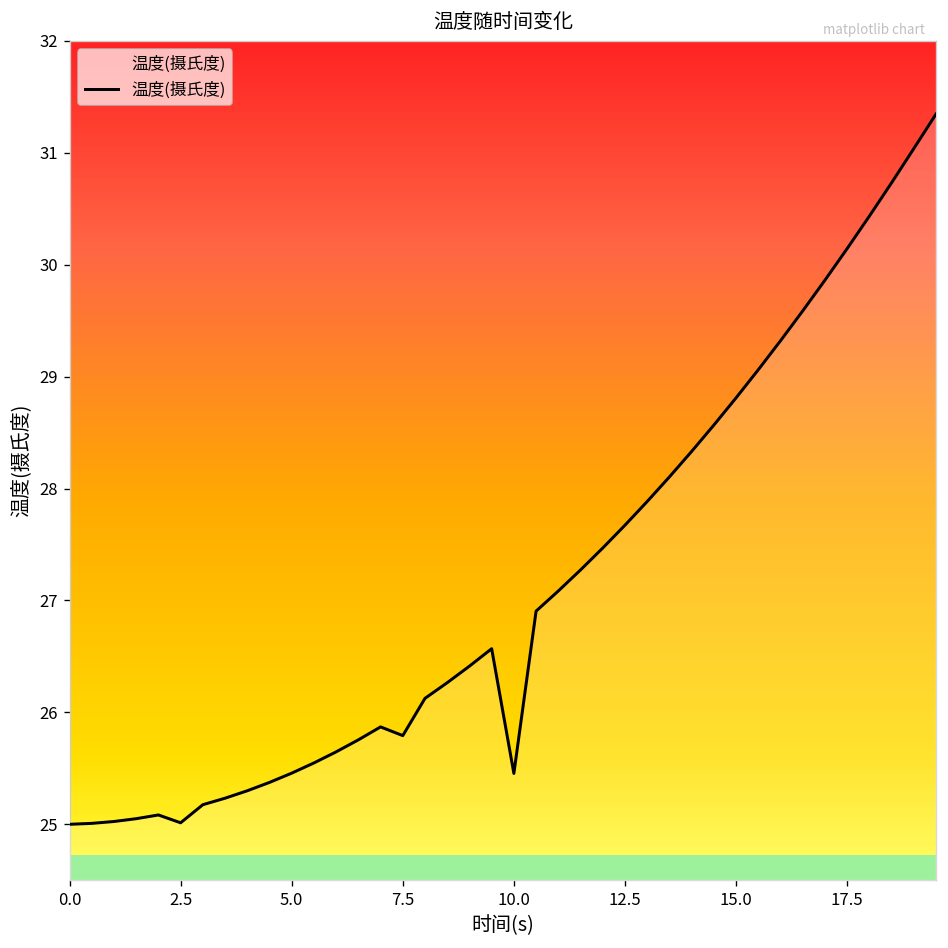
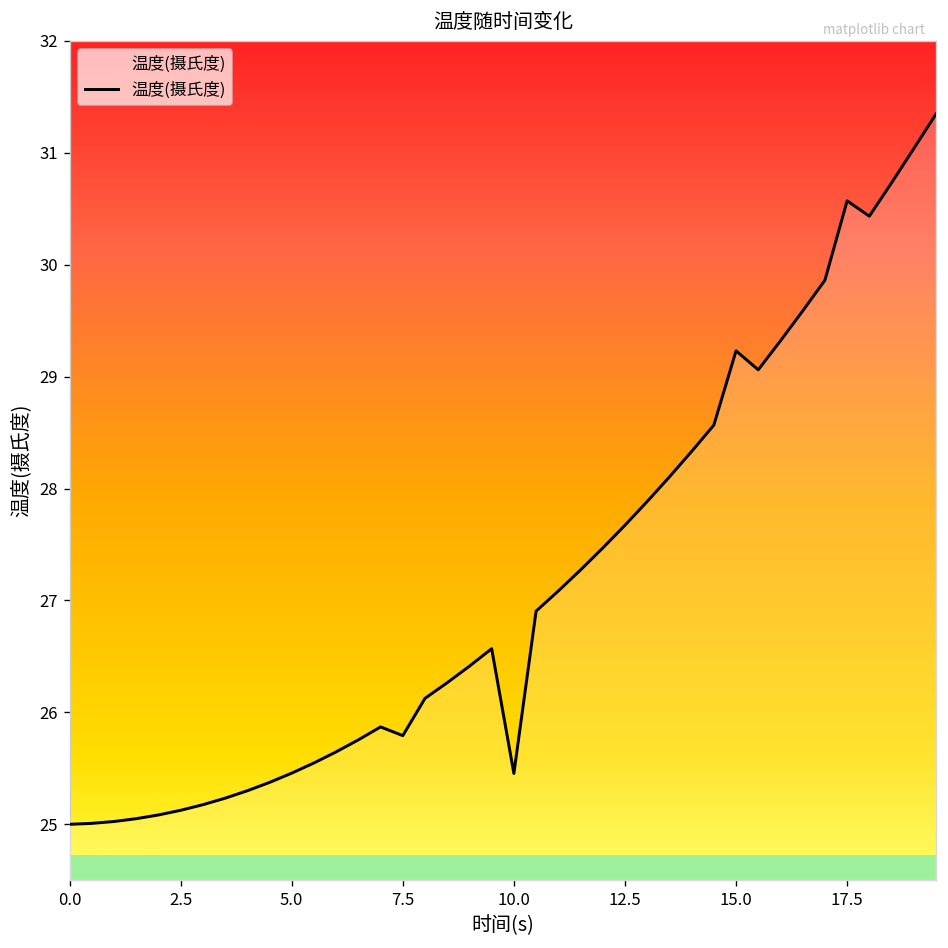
2.5: 25.0 -> 25.1
15.0: 28.8 -> 29.2
17.5: 30.1 -> 30.6
